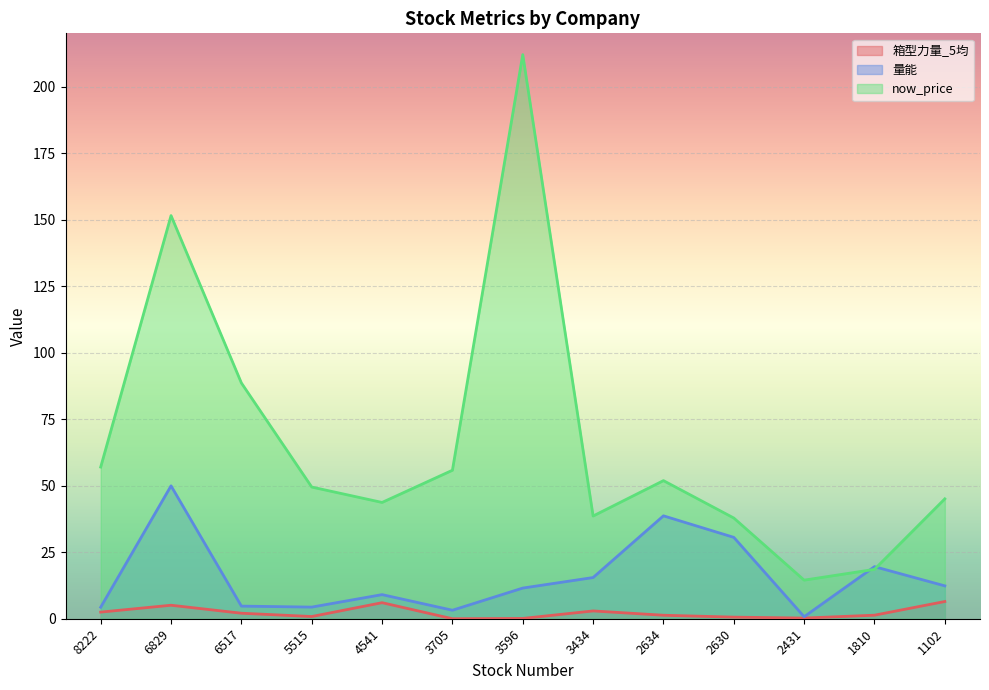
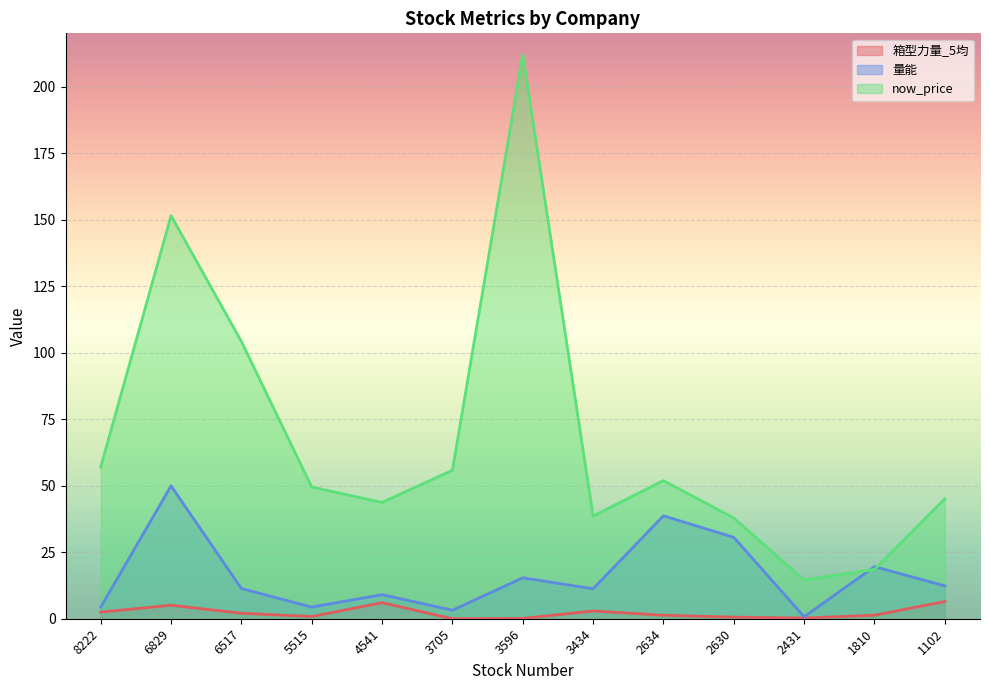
量能, 6517: 5 -> 11
now_price, 6517: 89 -> 104
量能, 3596: 12 -> 15
量能, 3434: 15 -> 11
